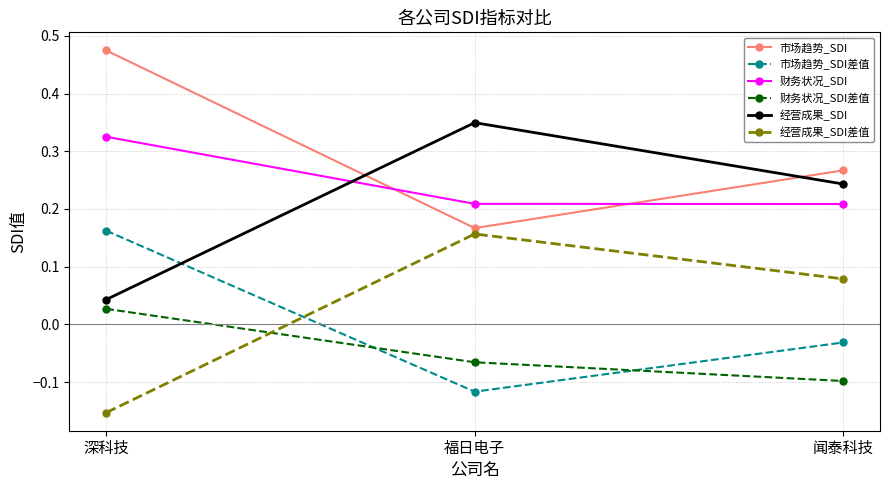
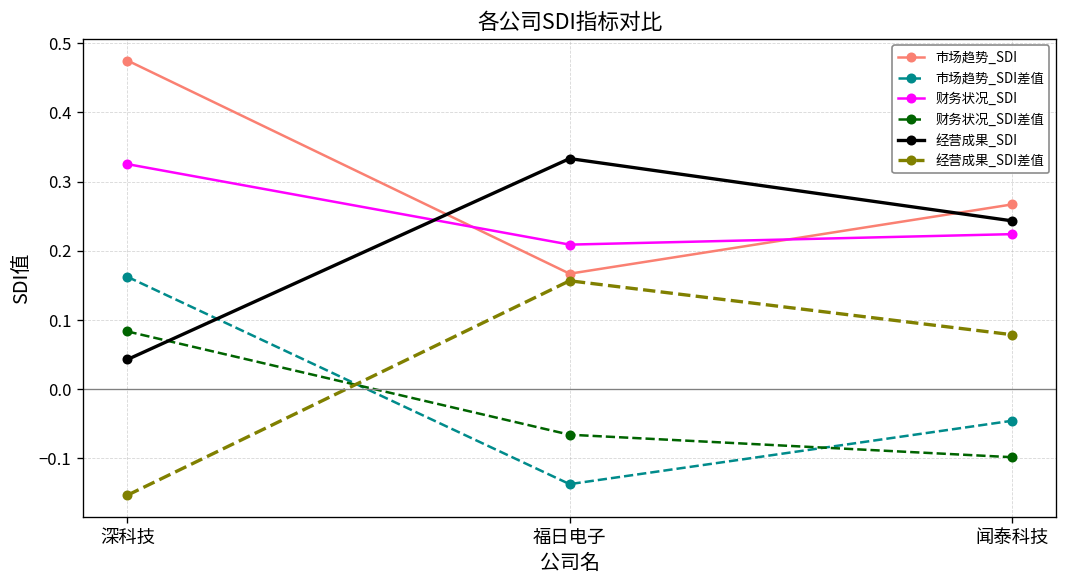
财务状况_SDI差值, 深科技: 0.03 -> 0.08
市场趋势_SDI差值, 福日电子: -0.12 -> -0.14
经营成果_SDI, 福日电子: 0.35 -> 0.33
市场趋势_SDI差值, 闻泰科技: -0.03 -> -0.05
财务状况_SDI, 闻泰科技: 0.21 -> 0.22
